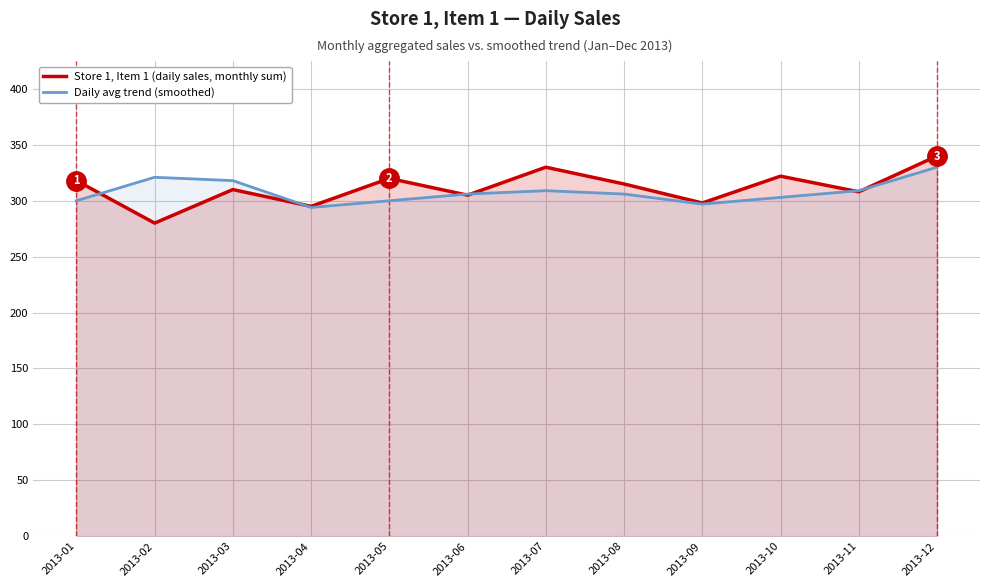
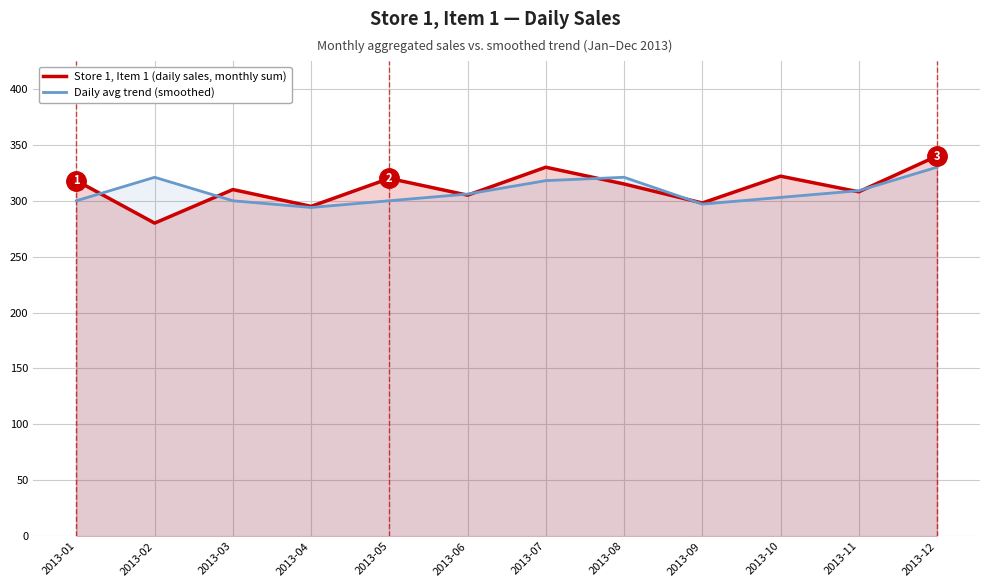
Daily avg trend (smoothed), 2013-03: 318 -> 300
Daily avg trend (smoothed), 2013-07: 309 -> 318
Daily avg trend (smoothed), 2013-08: 306 -> 321
